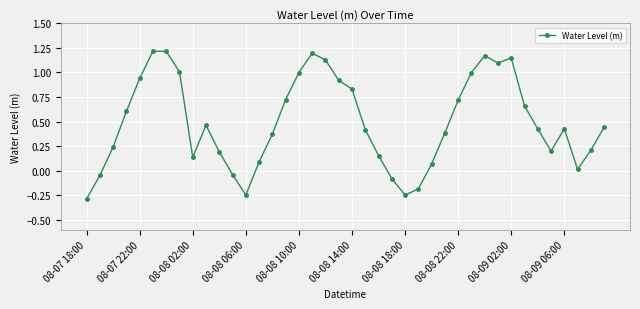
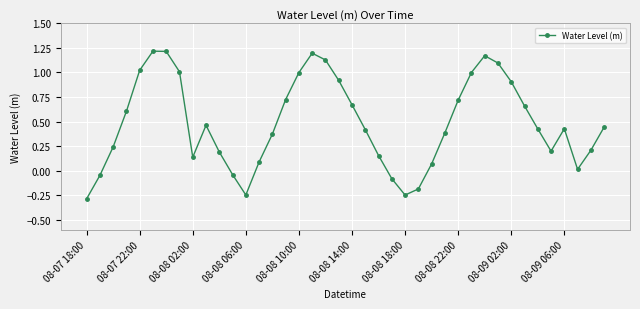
08-07 22:00: 0.9 -> 1.0
08-08 14:00: 0.8 -> 0.7
08-09 02:00: 1.1 -> 0.9
